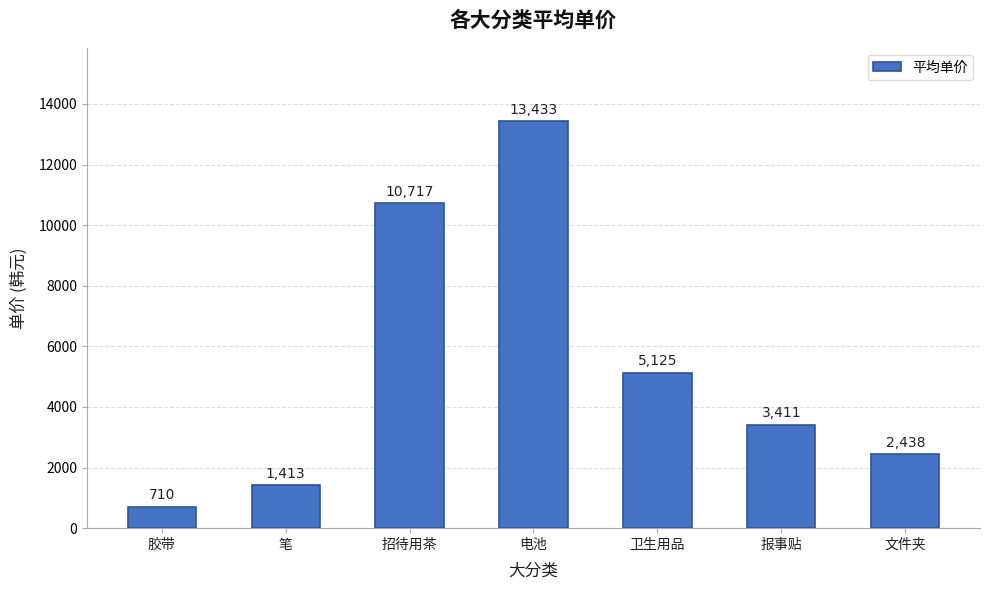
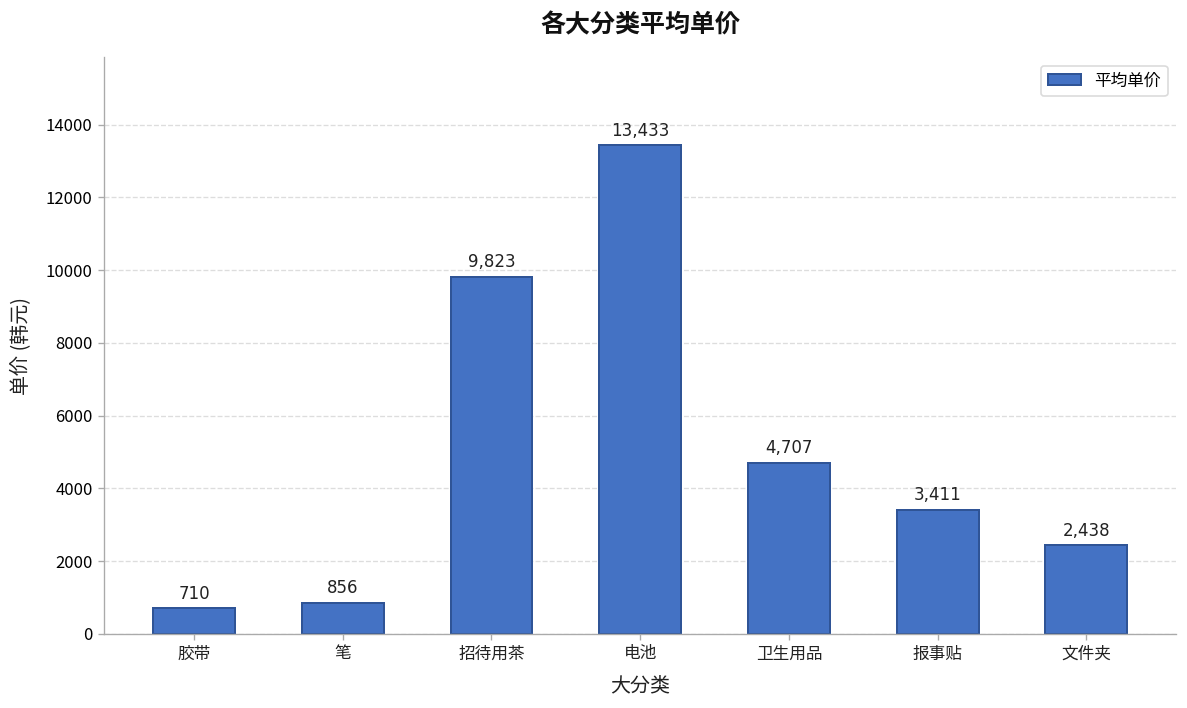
笔: 1,413 -> 856
招待用茶: 10,717 -> 9,823
卫生用品: 5,125 -> 4,707
